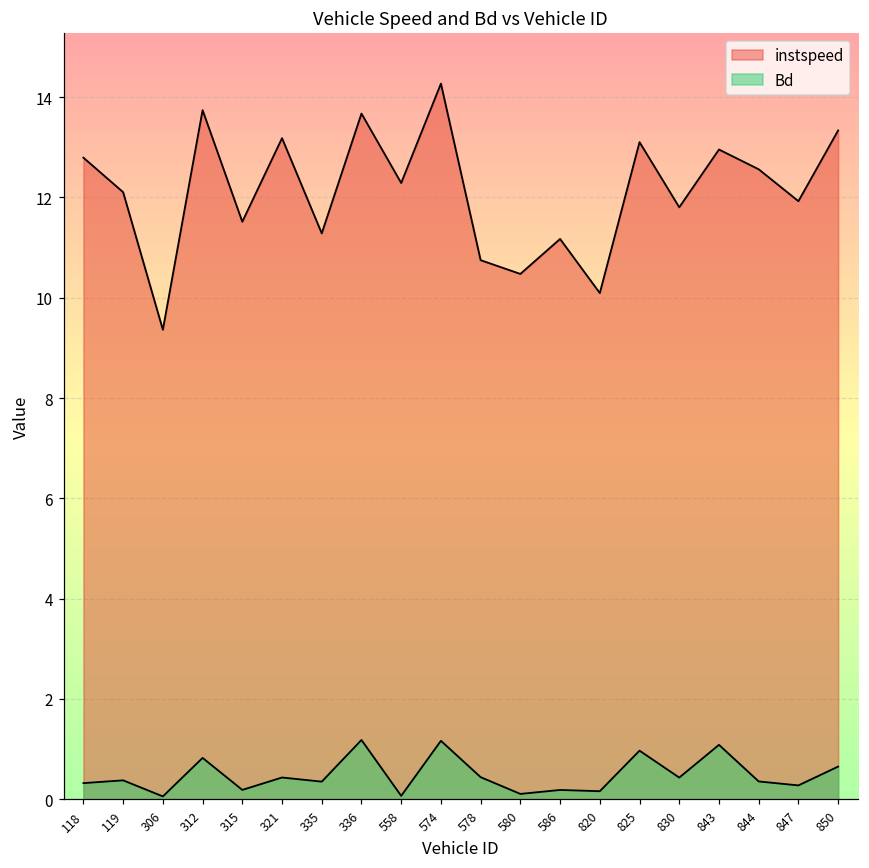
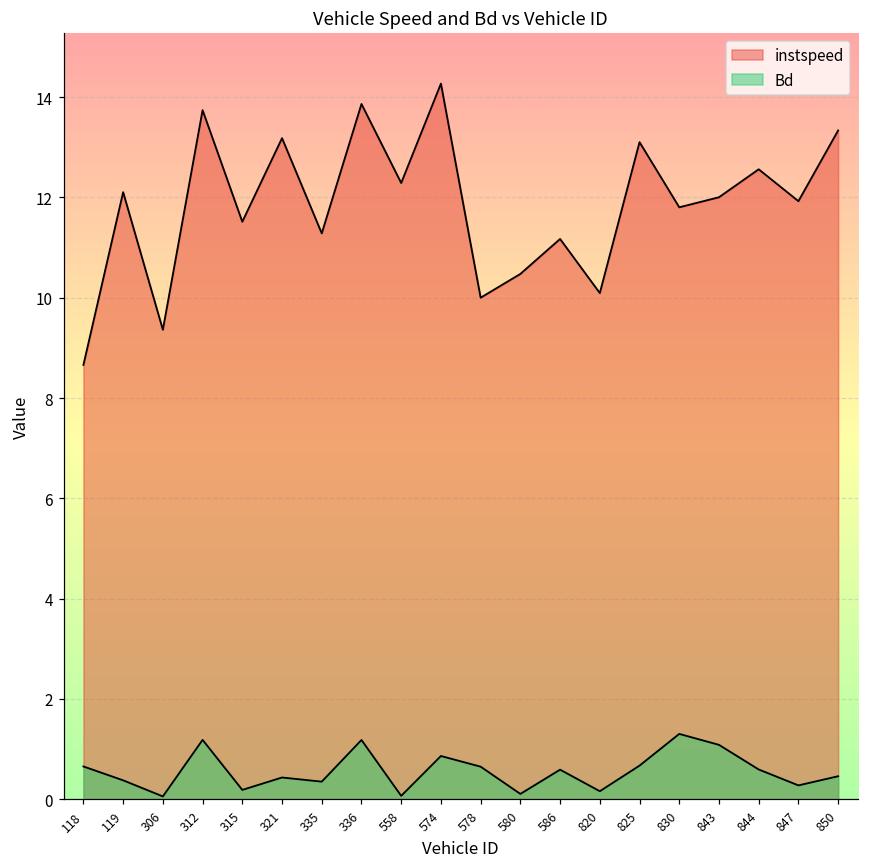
instspeed, 118: 12.8 -> 8.7
Bd, 118: 0.3 -> 0.7
Bd, 312: 0.8 -> 1.2
instspeed, 336: 13.7 -> 13.9
Bd, 574: 1.2 -> 0.9
instspeed, 578: 10.7 -> 10.0
Bd, 578: 0.4 -> 0.6
Bd, 586: 0.2 -> 0.6
Bd, 825: 1.0 -> 0.7
Bd, 830: 0.4 -> 1.3
instspeed, 843: 13.0 -> 12.0
Bd, 844: 0.4 -> 0.6
Bd, 850: 0.7 -> 0.5
